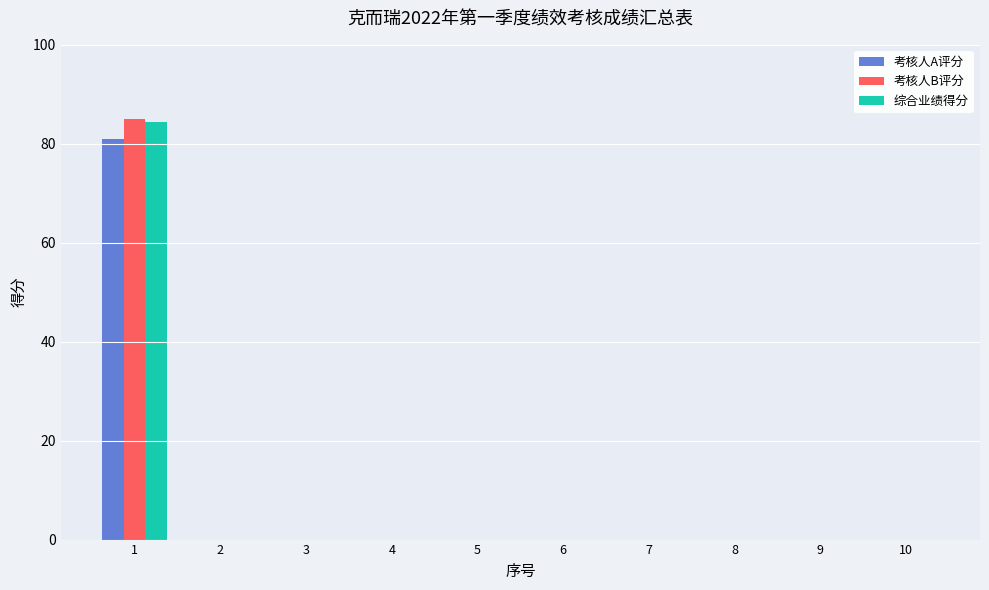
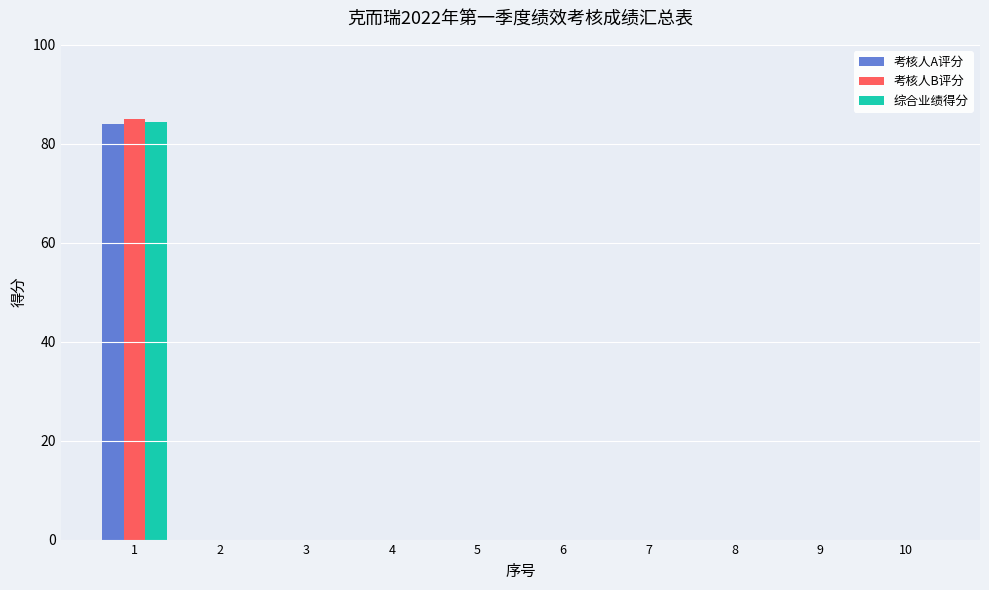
考核人A评分, 1: 81 -> 84
